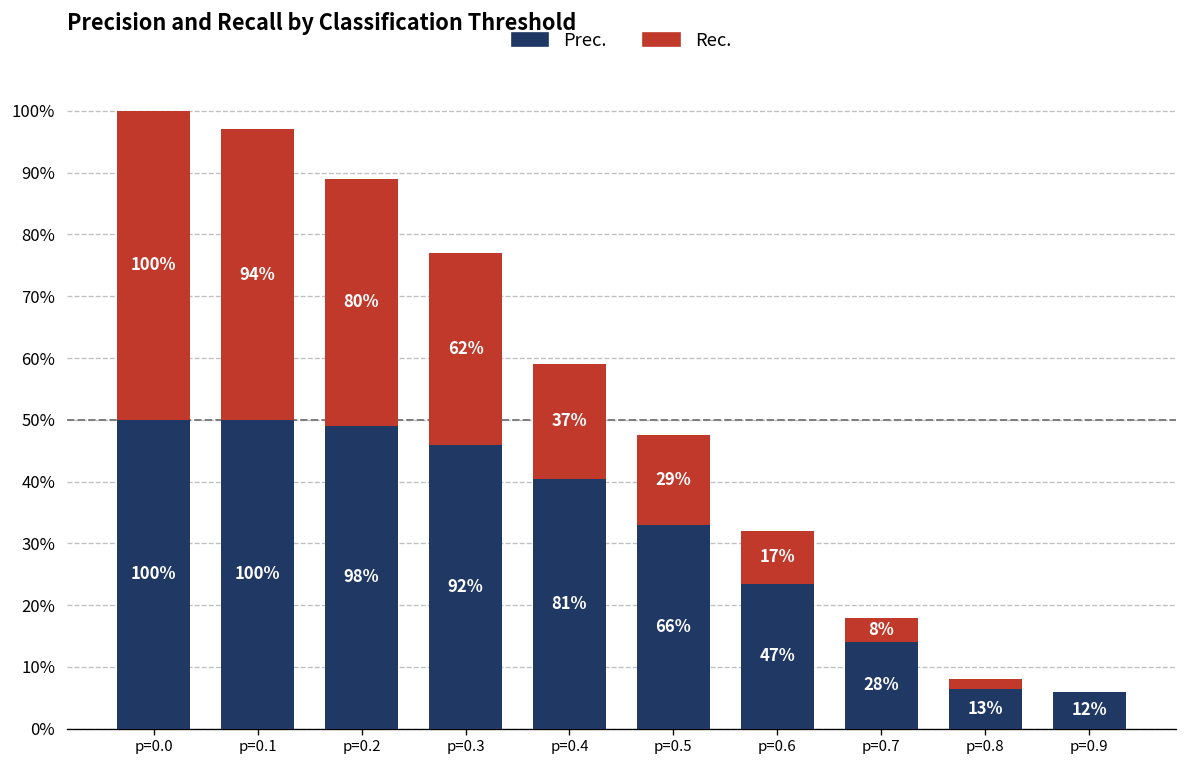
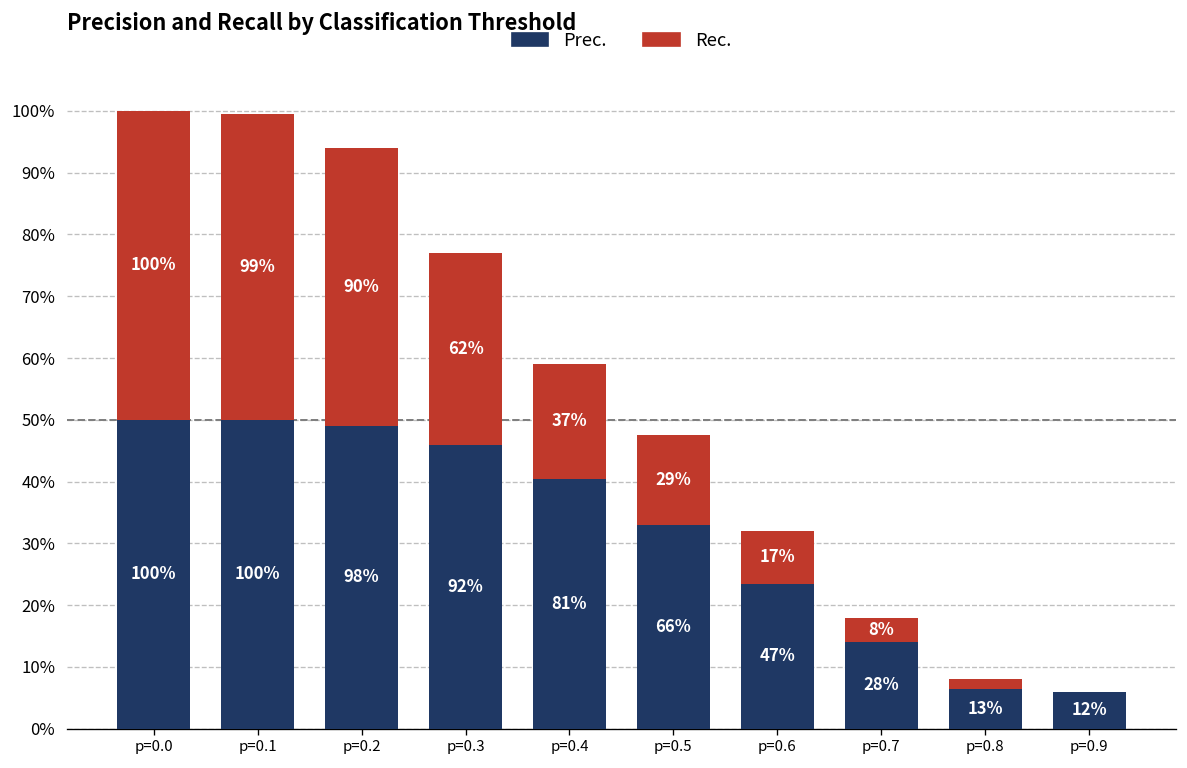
Rec., p=0.1: 94% -> 99%
Rec., p=0.2: 80% -> 90%
